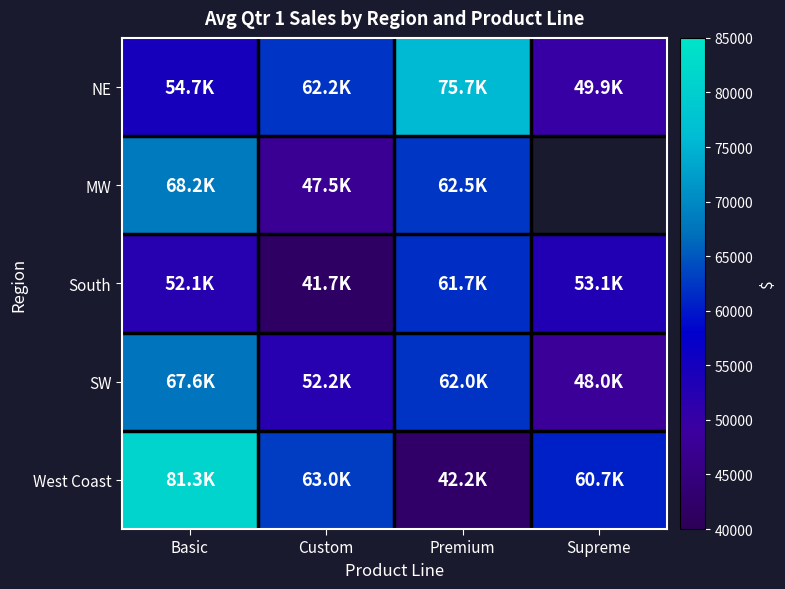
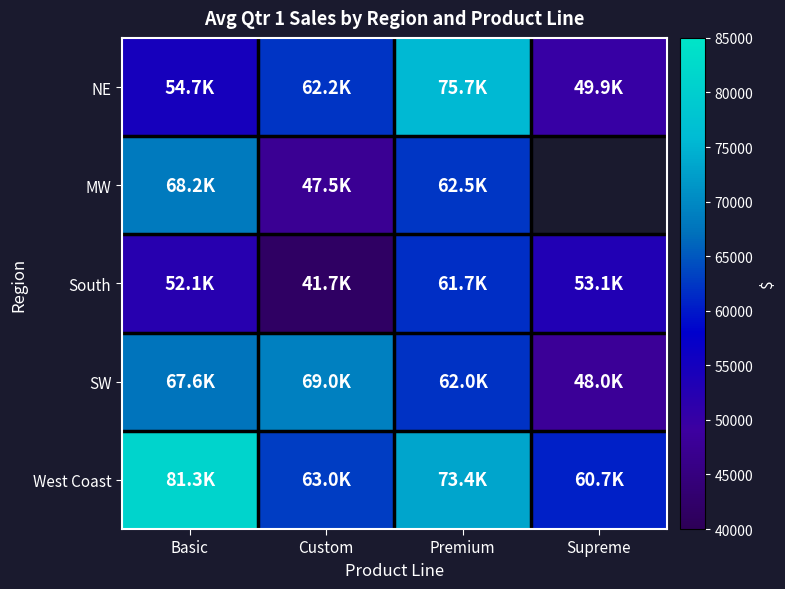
SW, Custom: 52.2K -> 69.0K
West Coast, Premium: 42.2K -> 73.4K
